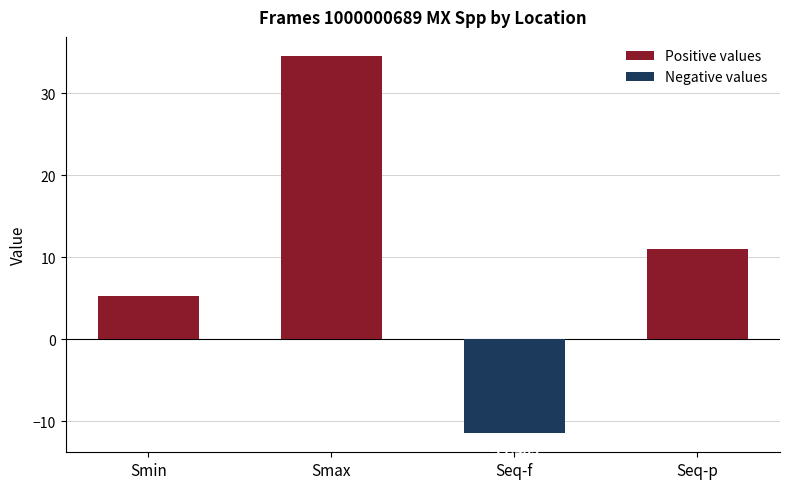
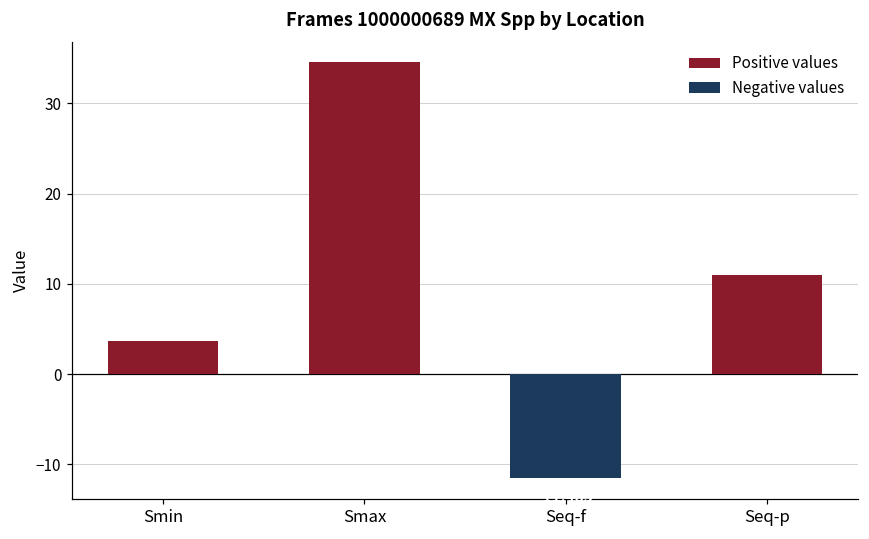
Smin: 5 -> 4
